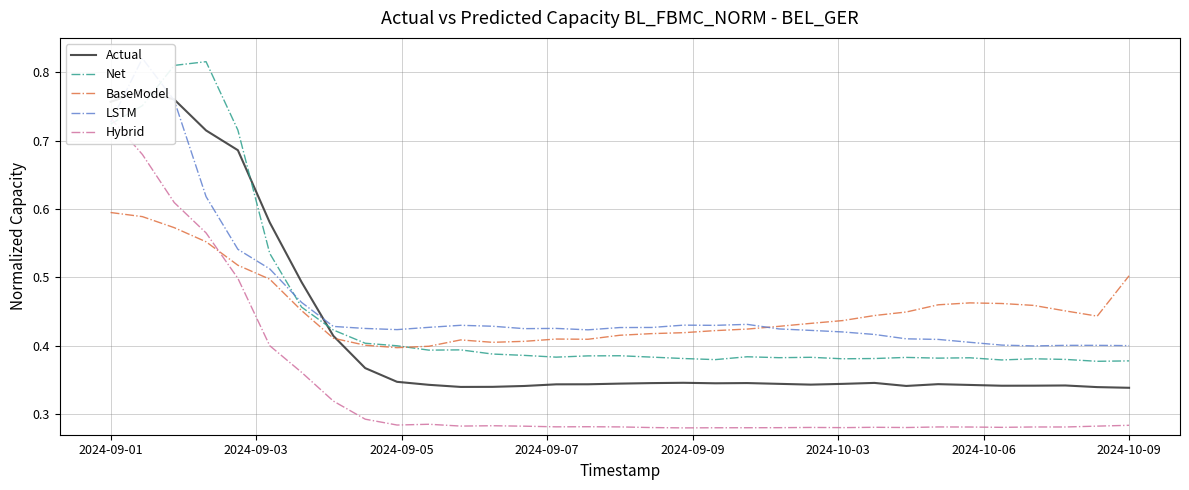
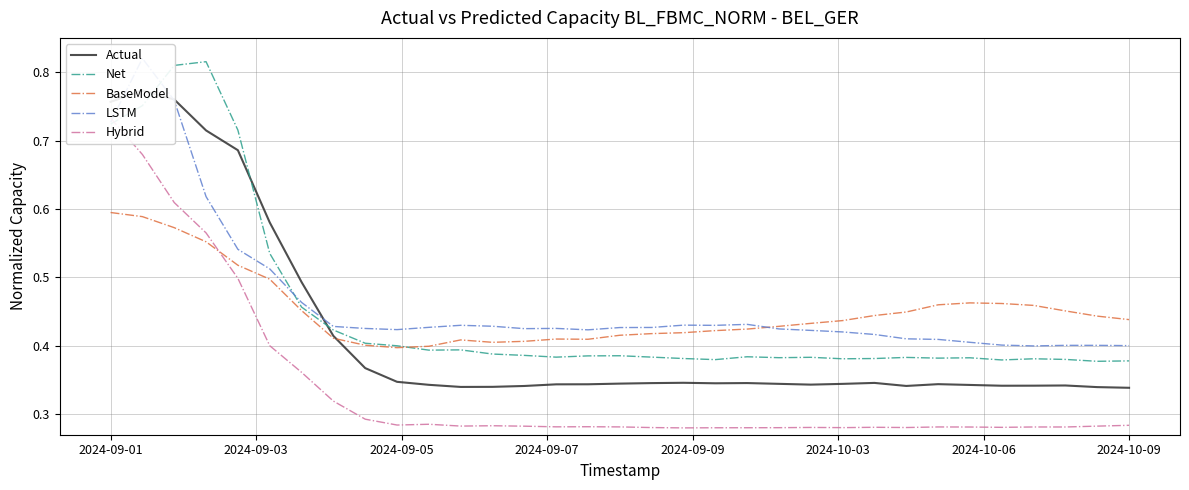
BaseModel, 2024-10-09: 0.50 -> 0.44
